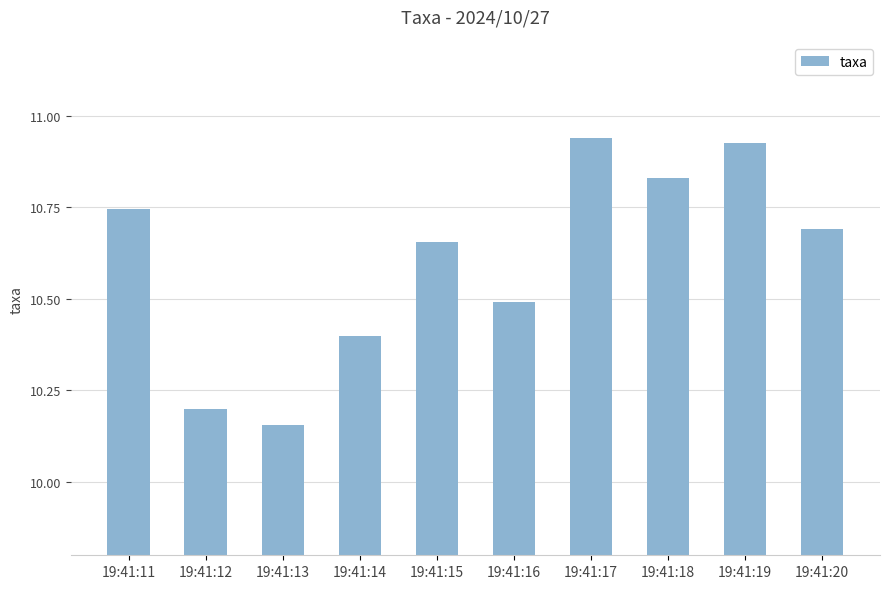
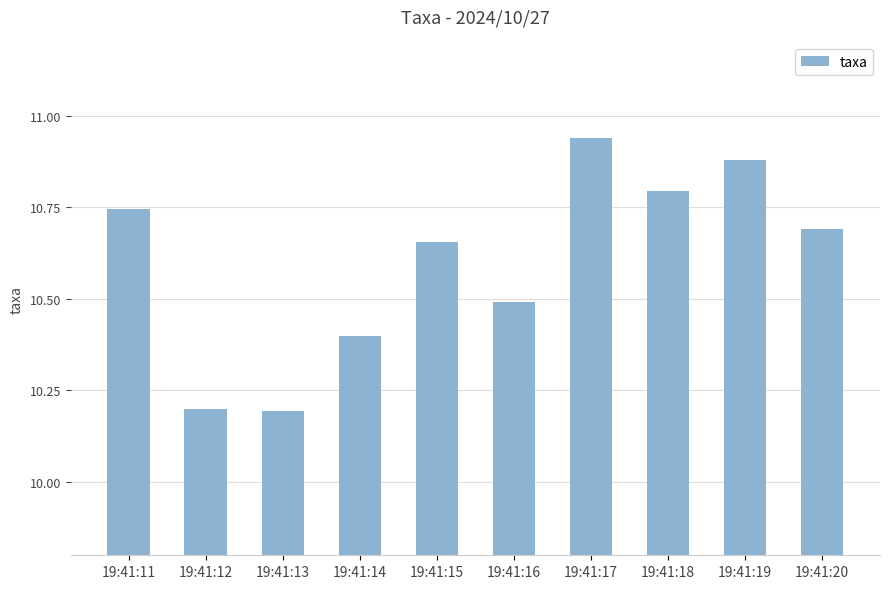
19:41:13: 10.15 -> 10.19
19:41:18: 10.83 -> 10.79
19:41:19: 10.93 -> 10.88
